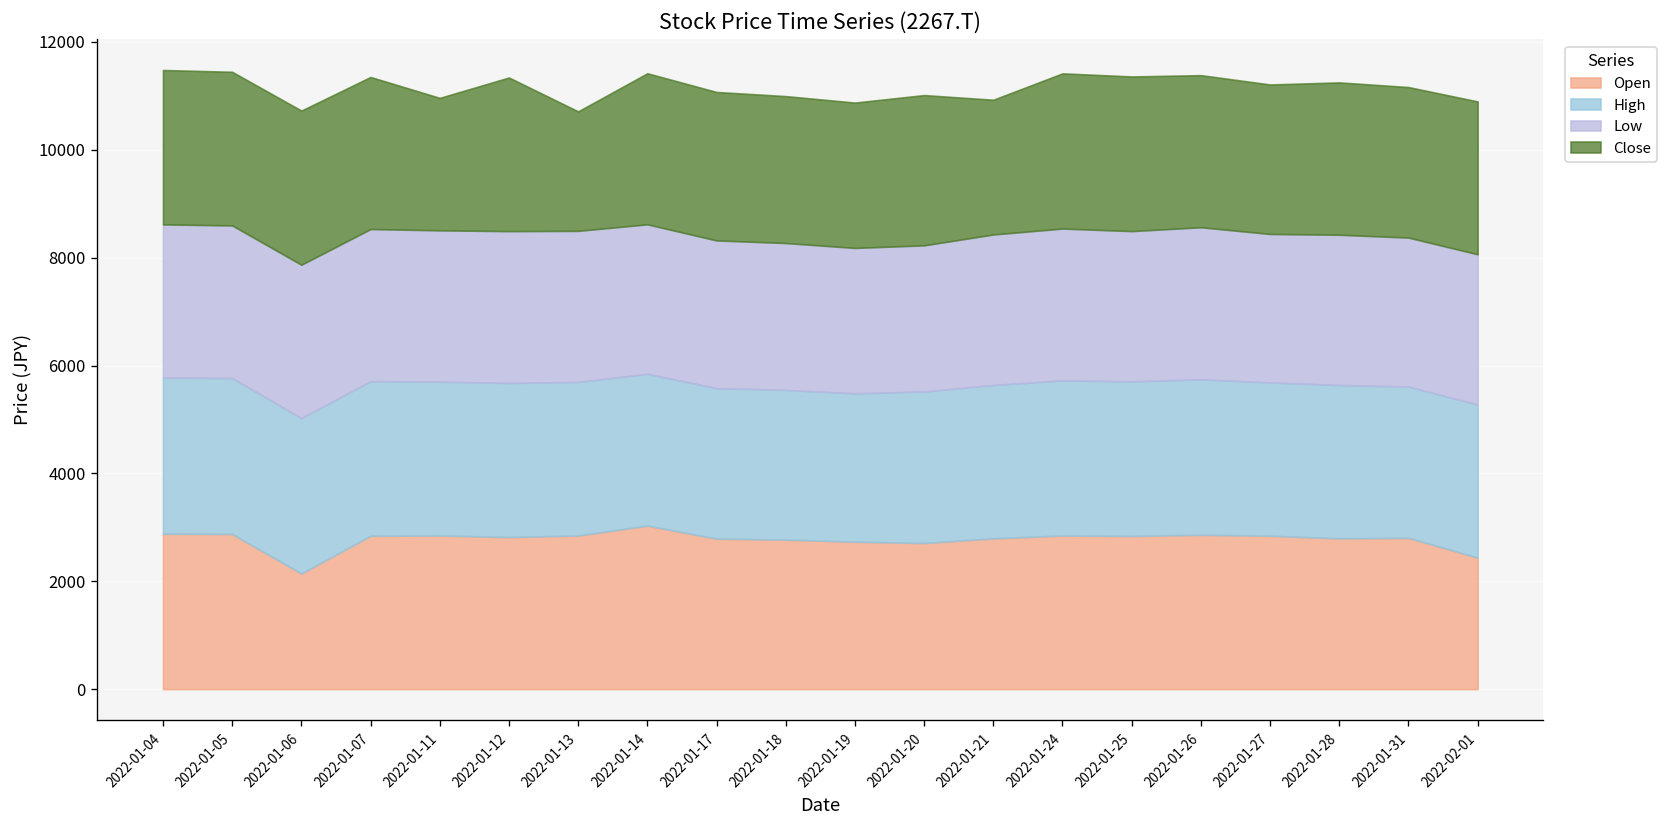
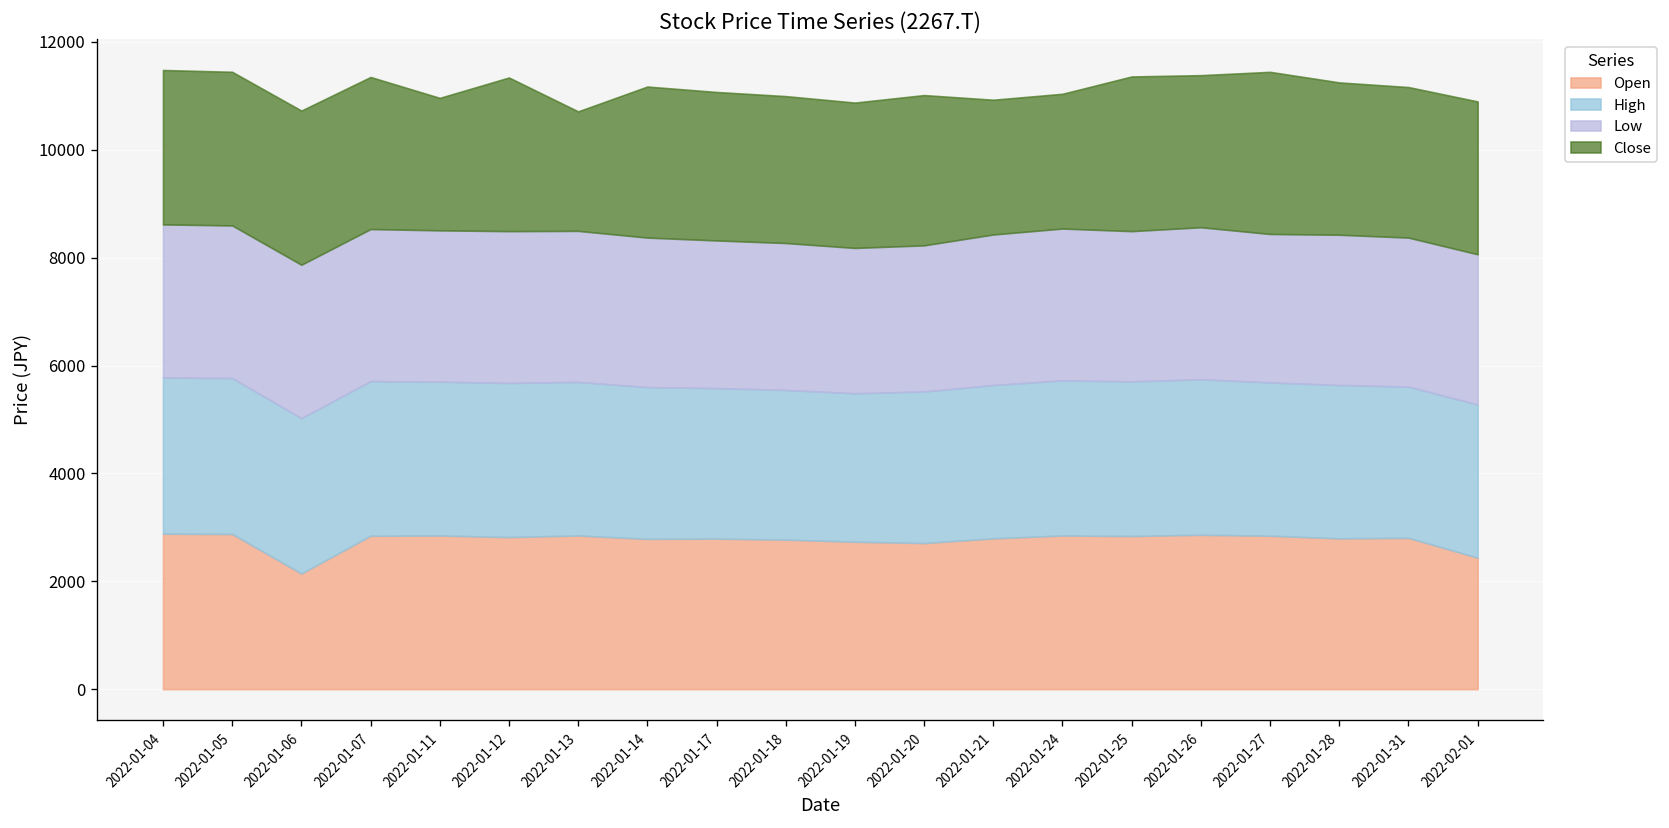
Open, 2022-01-14: 3000 -> 2800
Close, 2022-01-24: 2900 -> 2500
Close, 2022-01-27: 2800 -> 3000
